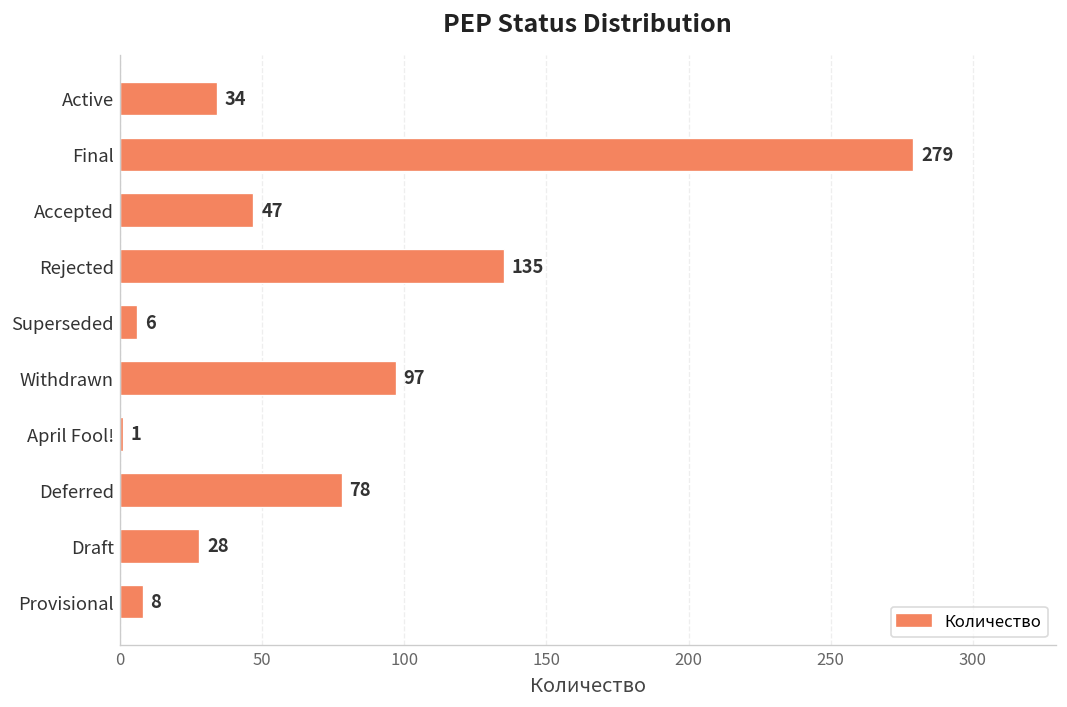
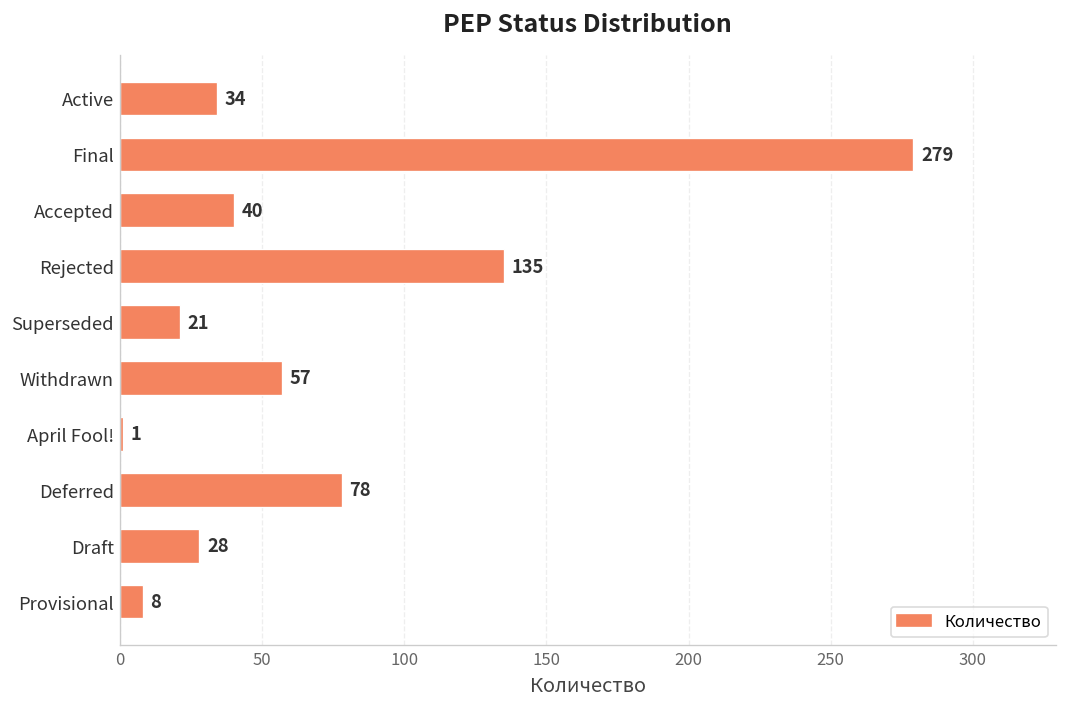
Accepted: 47 -> 40
Superseded: 6 -> 21
Withdrawn: 97 -> 57
